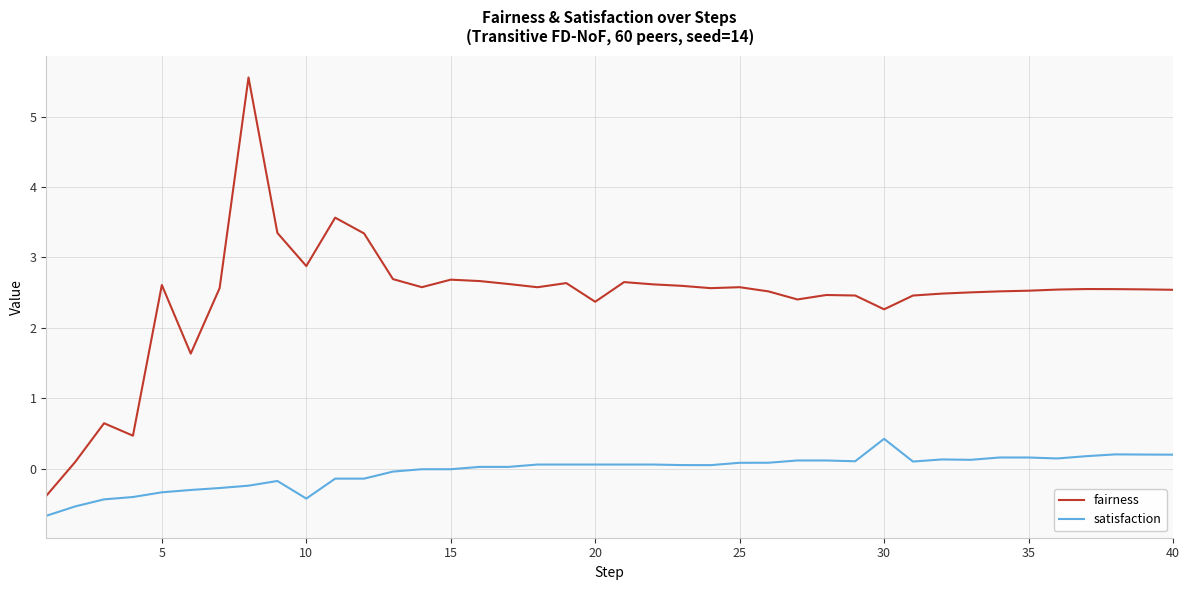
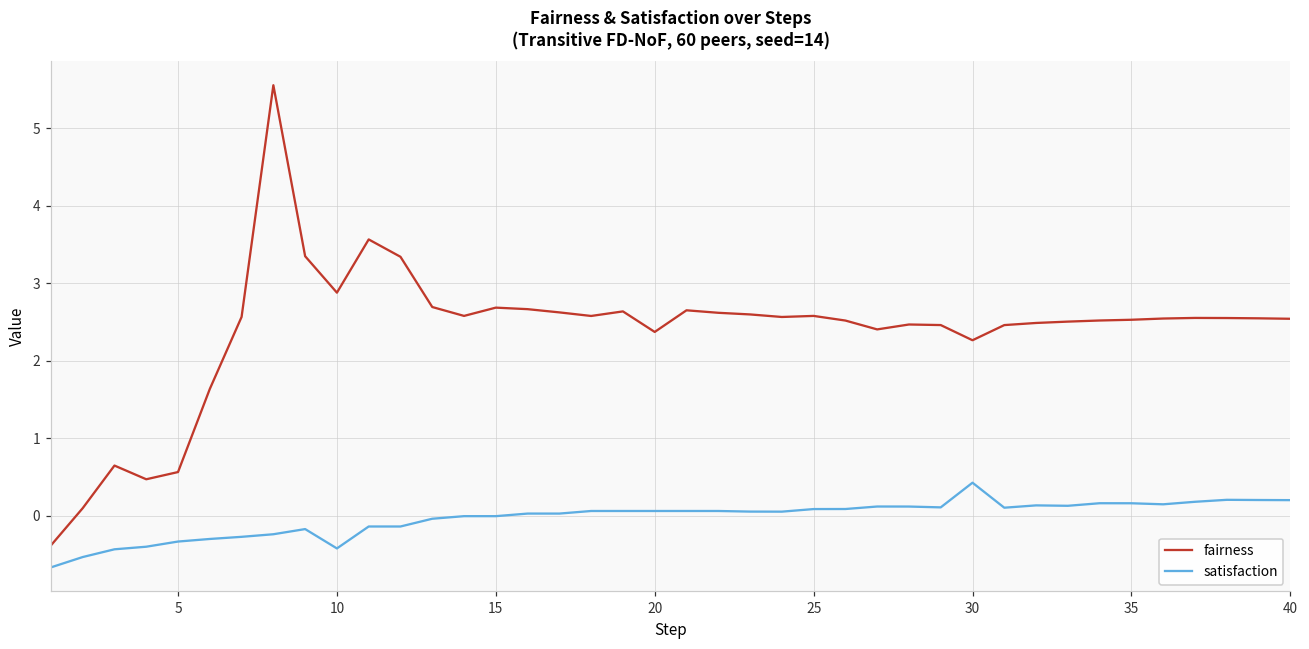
fairness, 5: 2.6 -> 0.6
